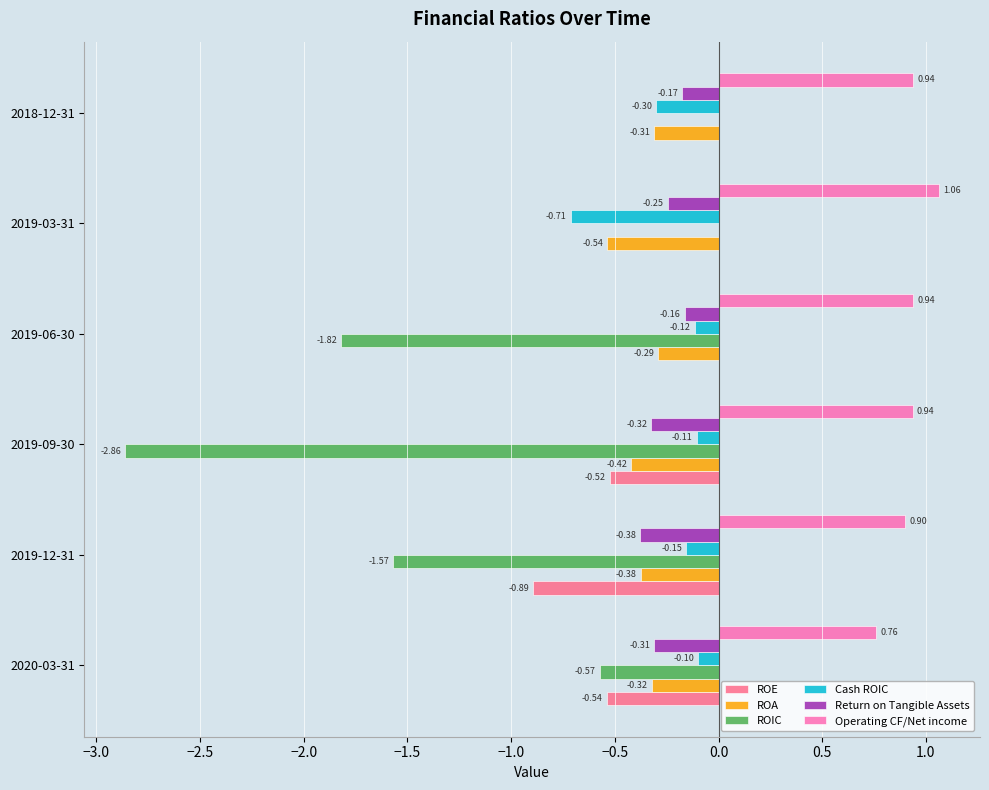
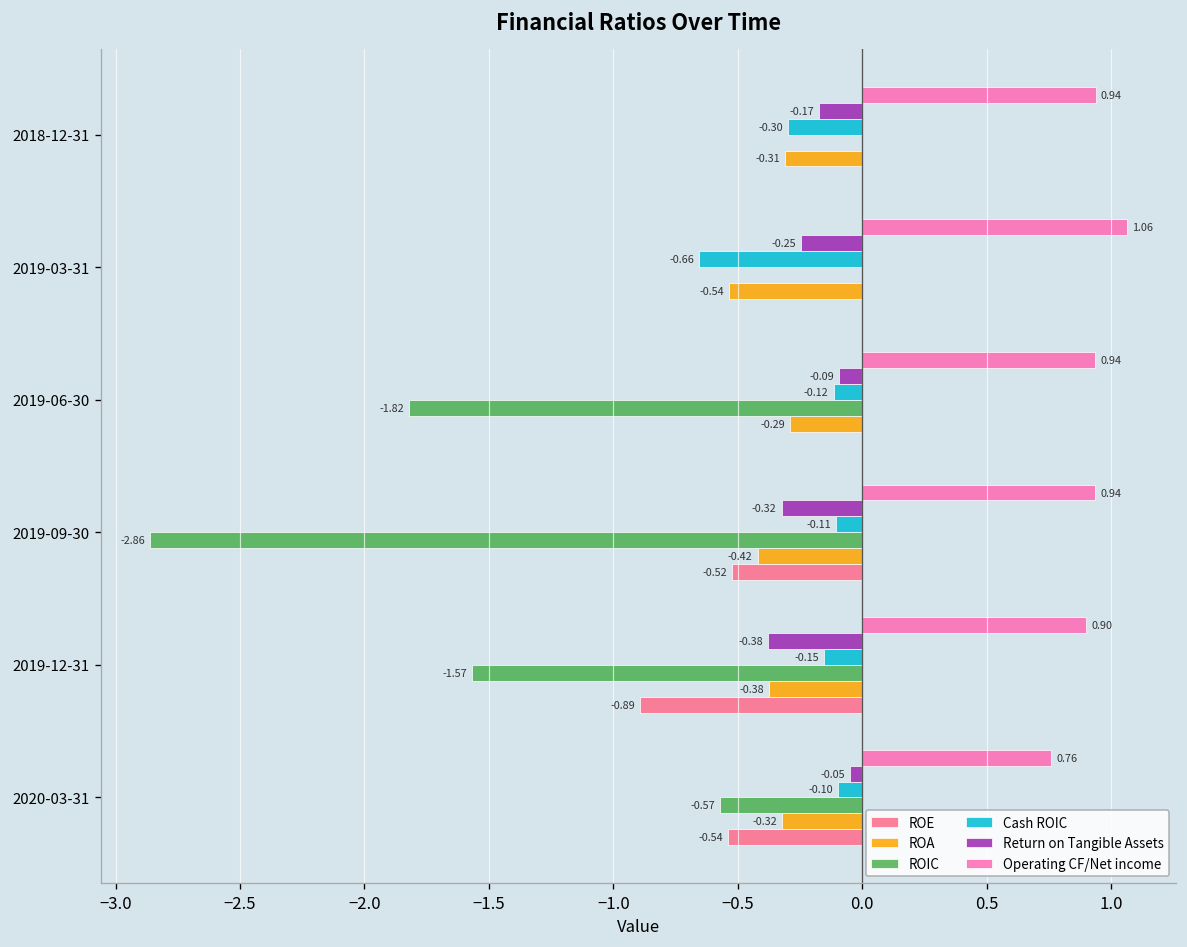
Cash ROIC, 2019-03-31: -0.71 -> -0.66
Return on Tangible Assets, 2019-06-30: -0.16 -> -0.09
Return on Tangible Assets, 2020-03-31: -0.31 -> -0.05
